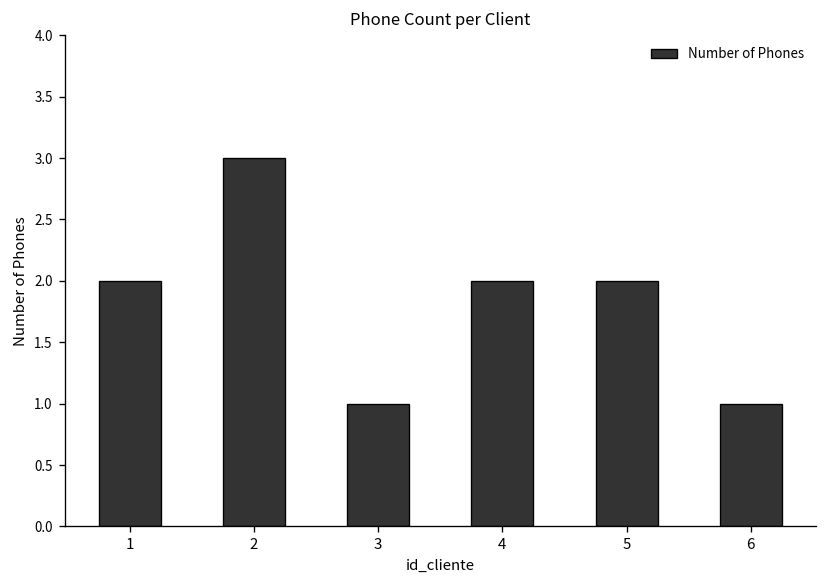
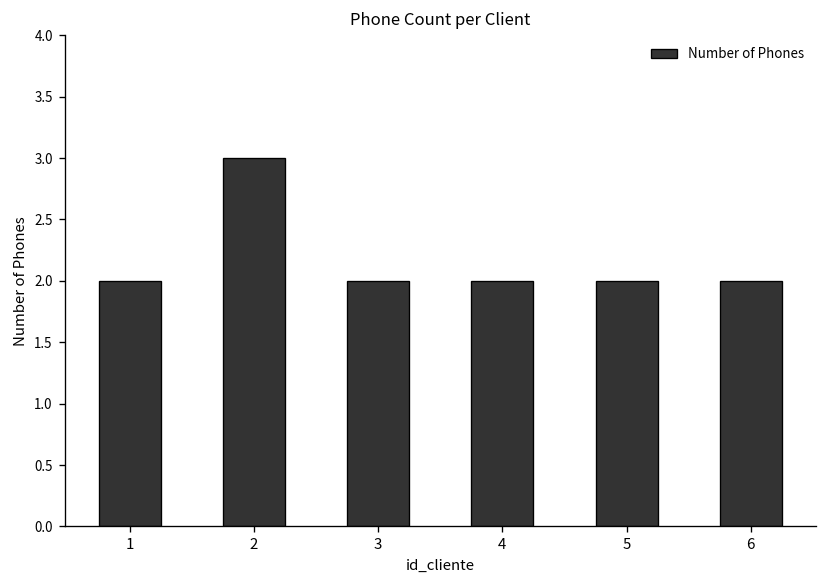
3: 1 -> 2
6: 1 -> 2
